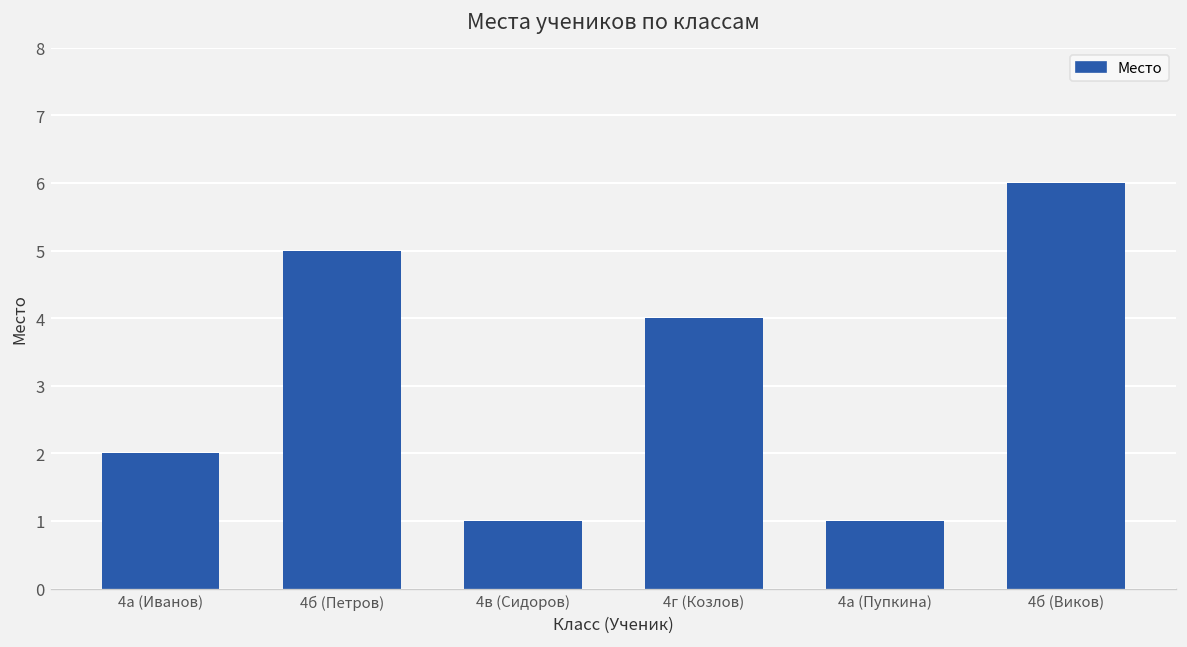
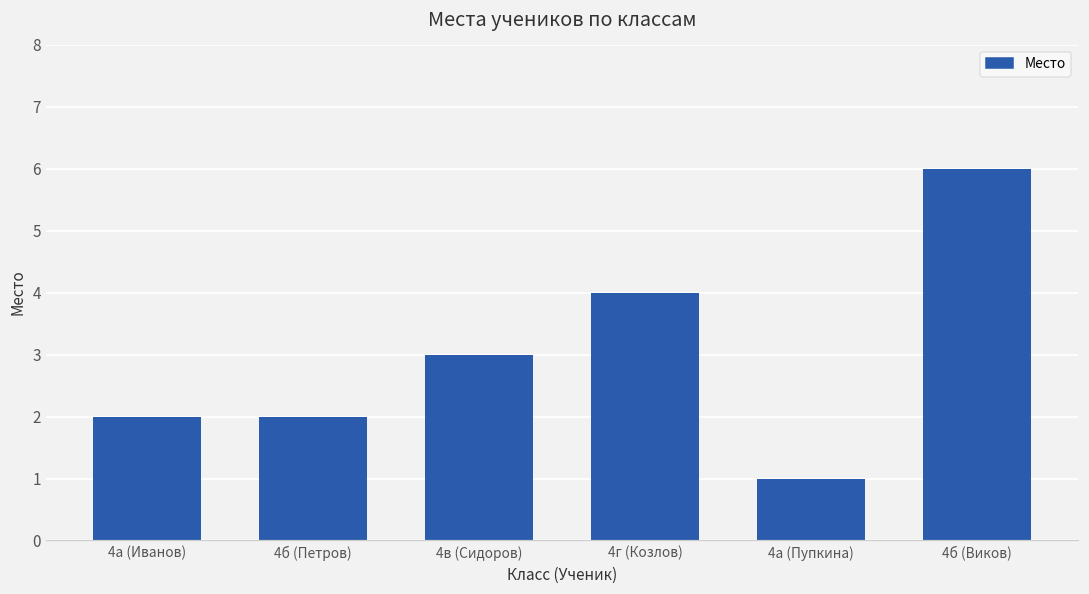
4б (Петров): 5 -> 2
4в (Сидоров): 1 -> 3
